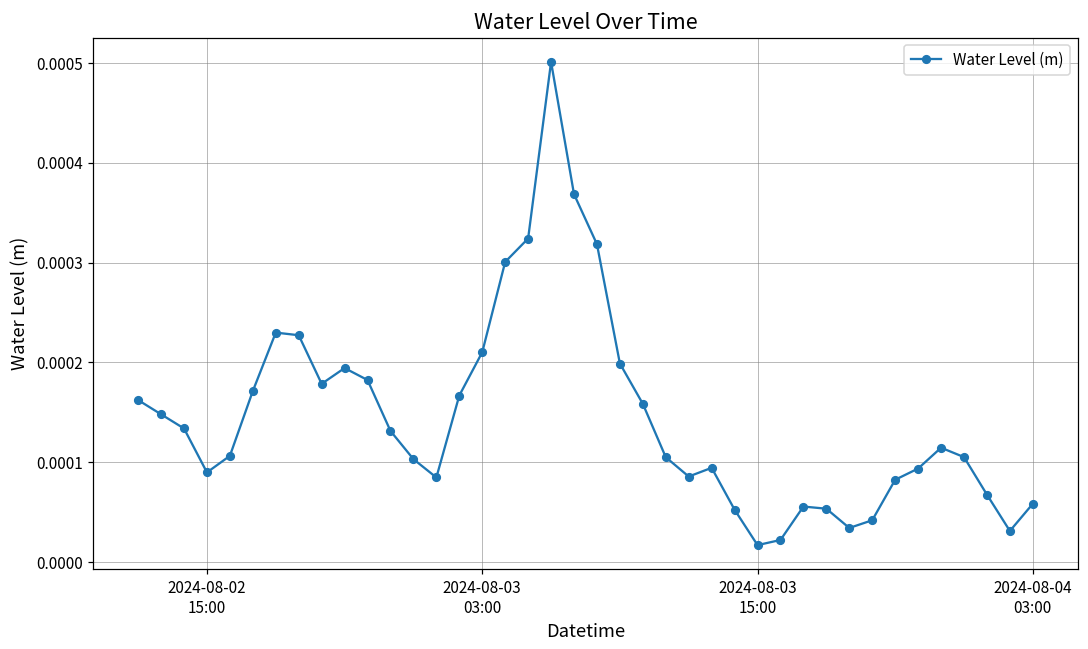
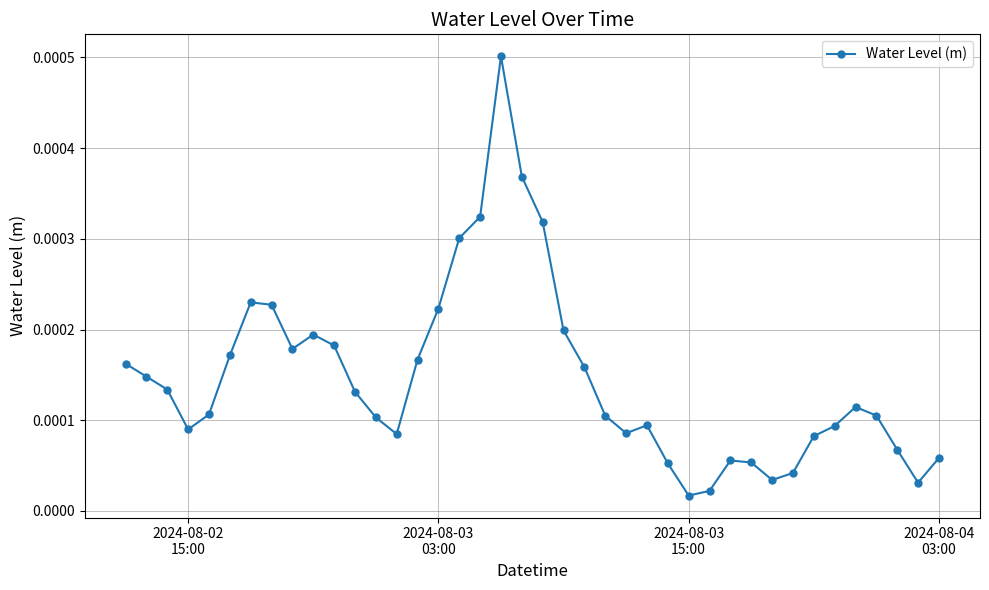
2024-08-03 03:00: 0.00021 -> 0.00022
